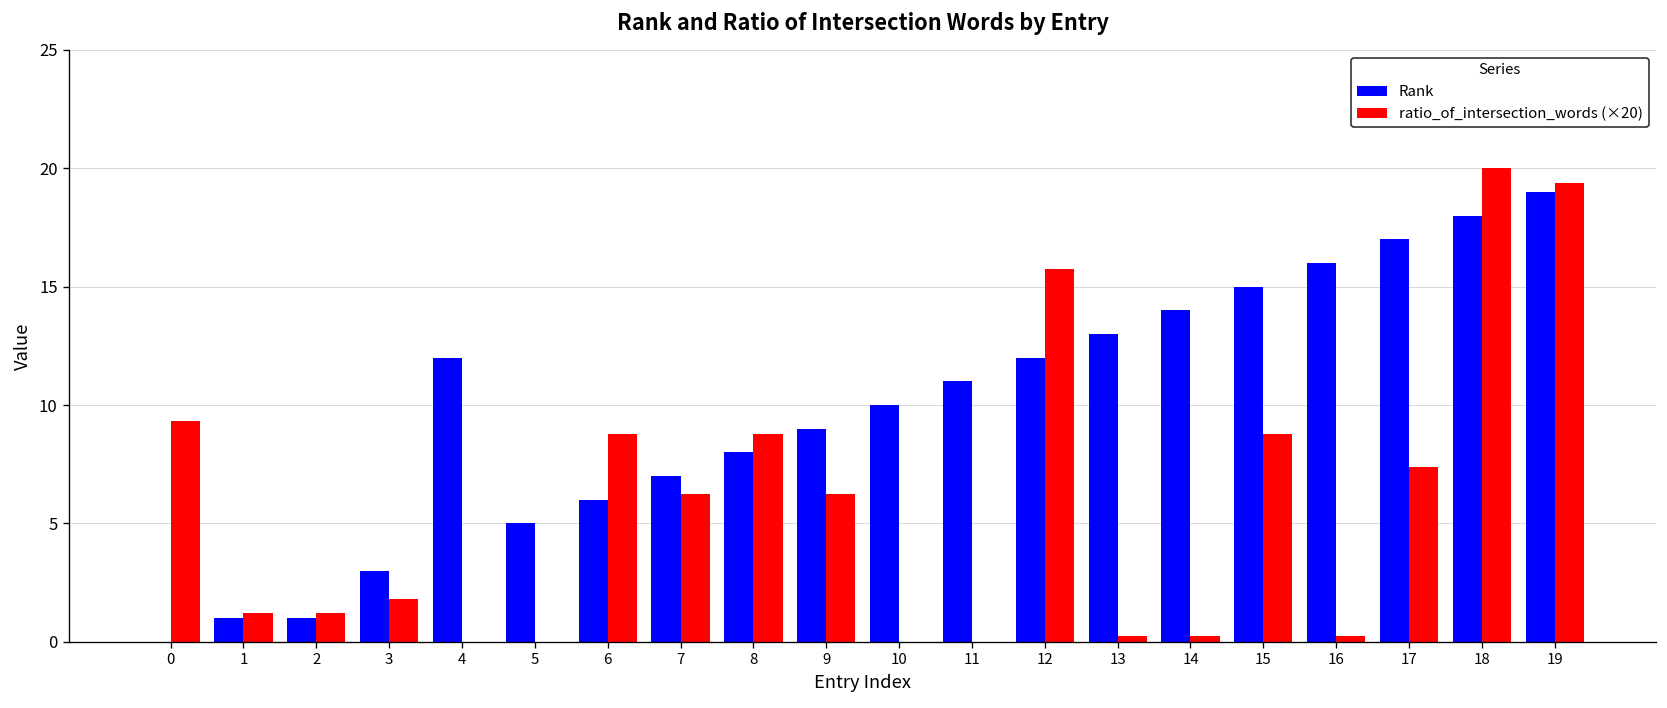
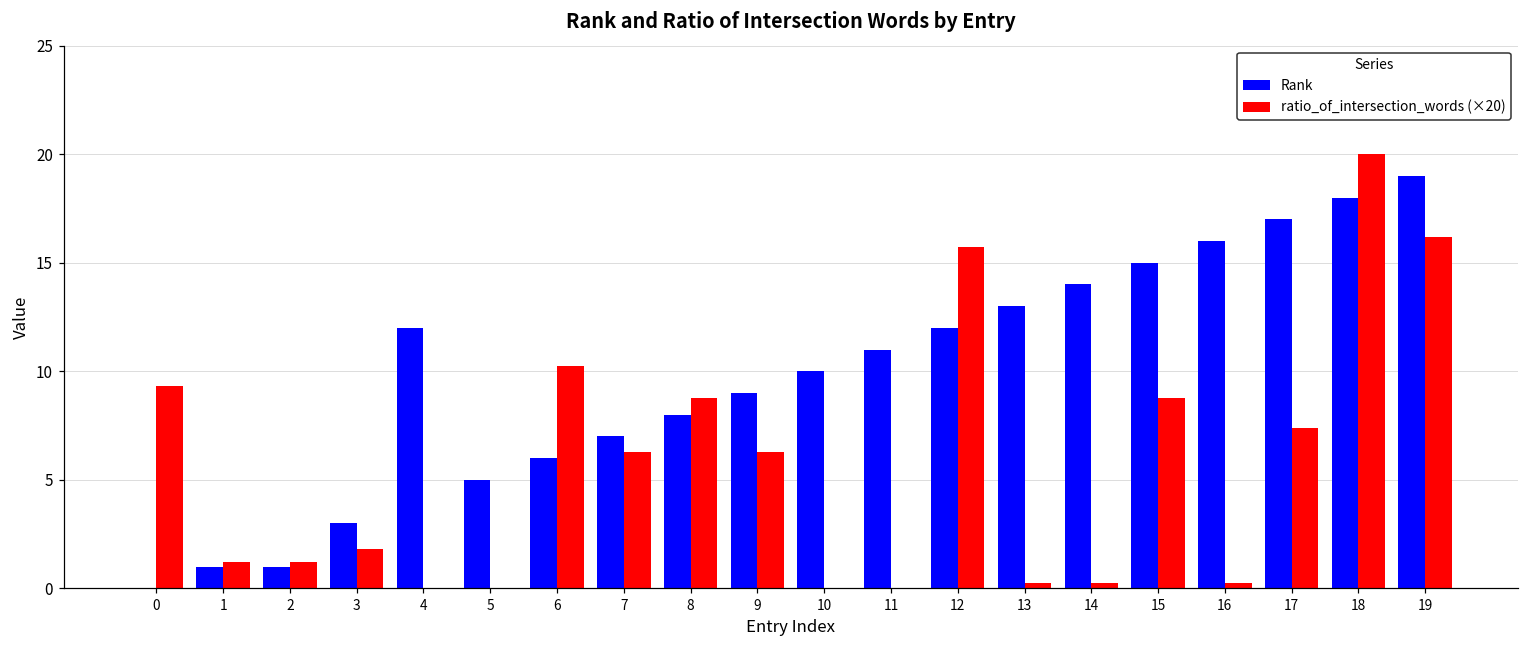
ratio_of_intersection_words (×20), 6: 8.8 -> 10.2
ratio_of_intersection_words (×20), 19: 19.4 -> 16.2
